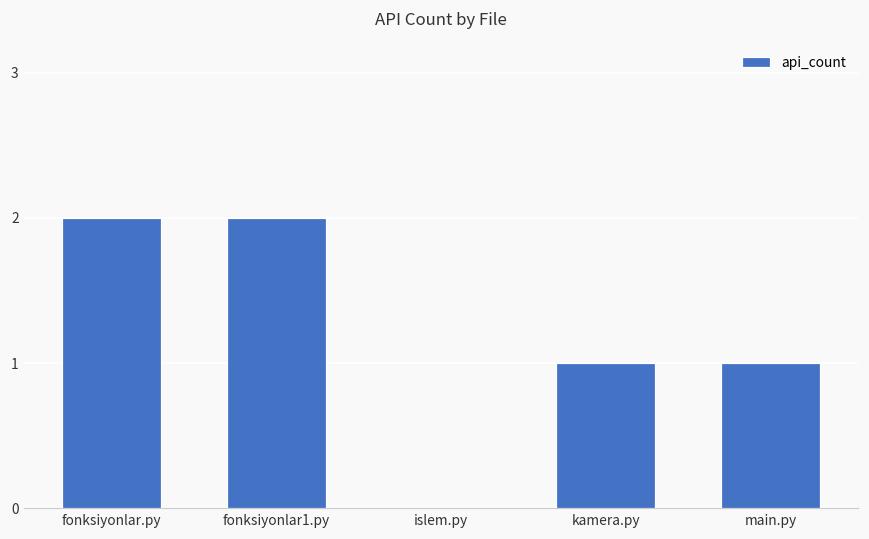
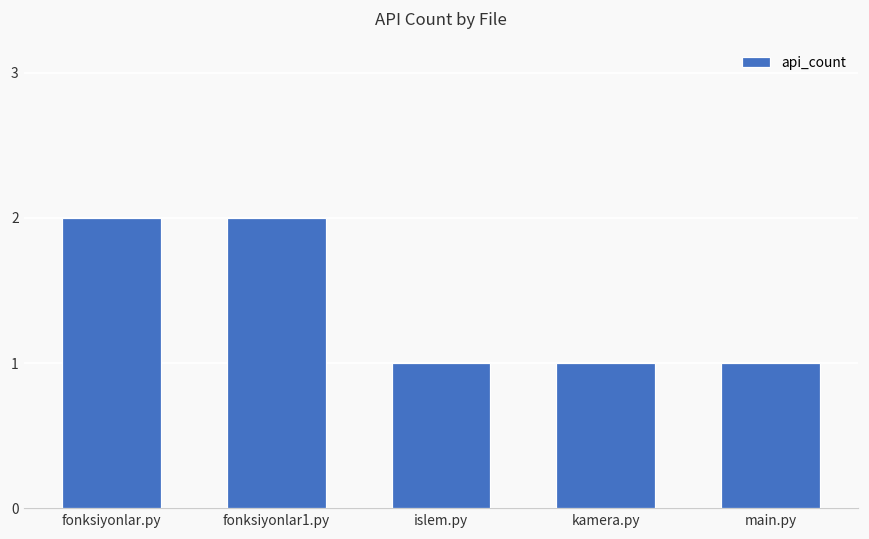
islem.py: 0 -> 1
